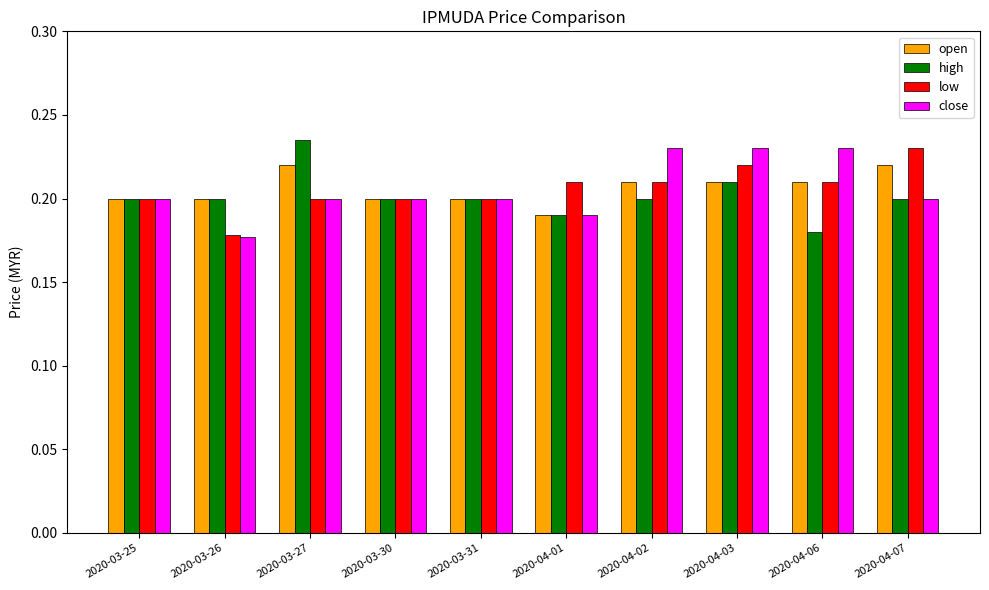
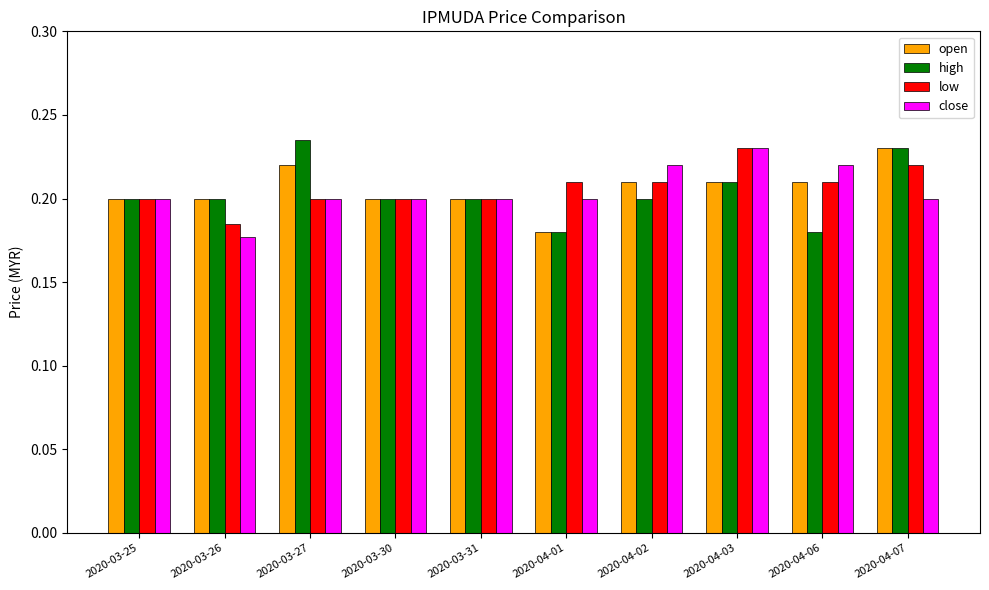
low, 2020-03-26: 0.178 -> 0.185
open, 2020-04-01: 0.19 -> 0.18
high, 2020-04-01: 0.19 -> 0.18
close, 2020-04-01: 0.19 -> 0.20
close, 2020-04-02: 0.23 -> 0.22
low, 2020-04-03: 0.22 -> 0.23
close, 2020-04-06: 0.23 -> 0.22
open, 2020-04-07: 0.22 -> 0.23
high, 2020-04-07: 0.20 -> 0.23
low, 2020-04-07: 0.23 -> 0.22
